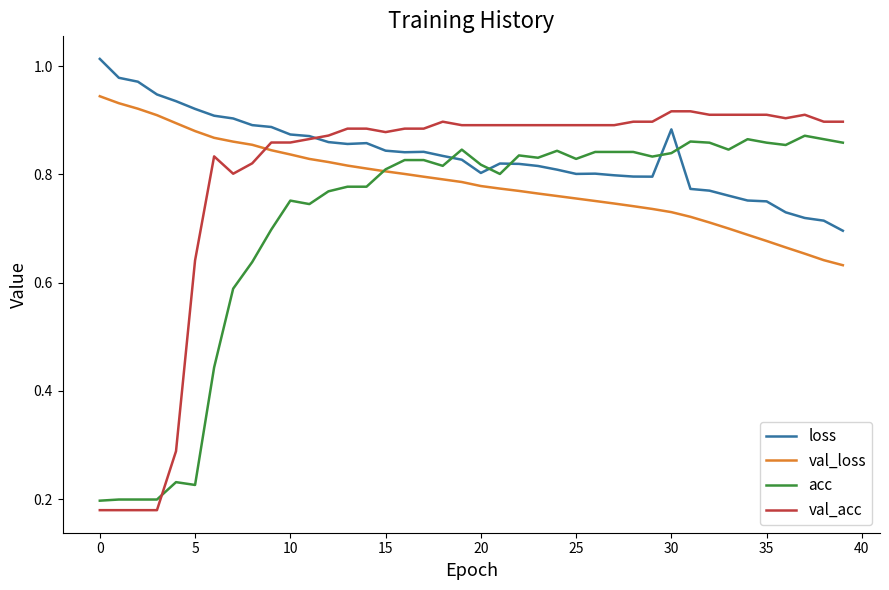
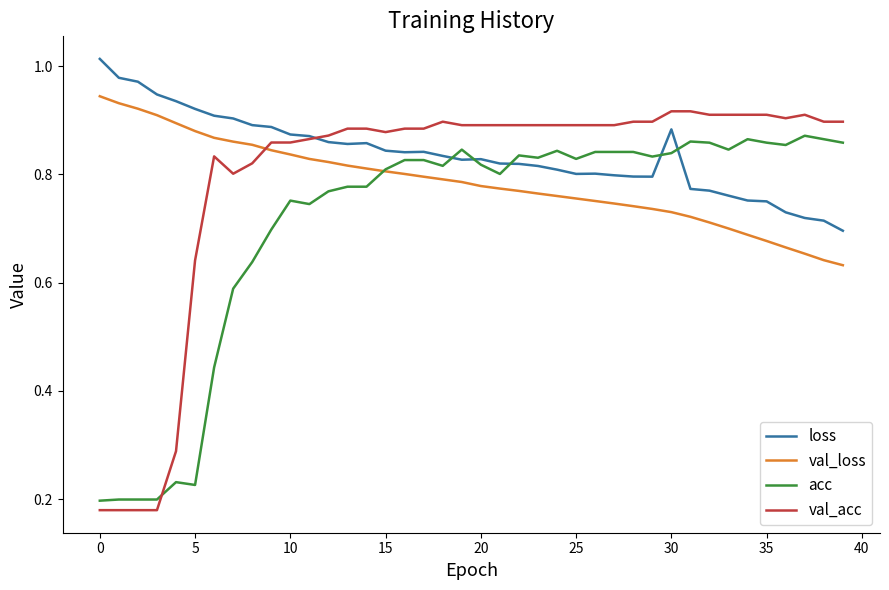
loss, 20: 0.80 -> 0.83
